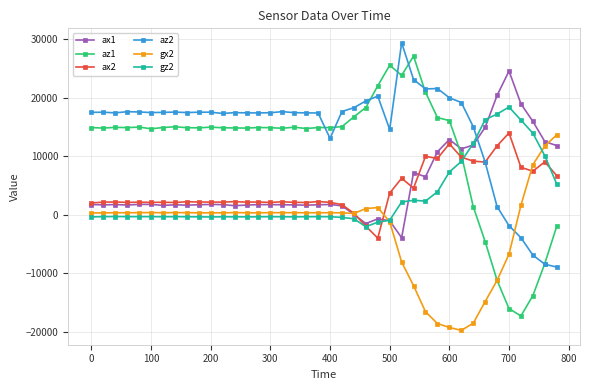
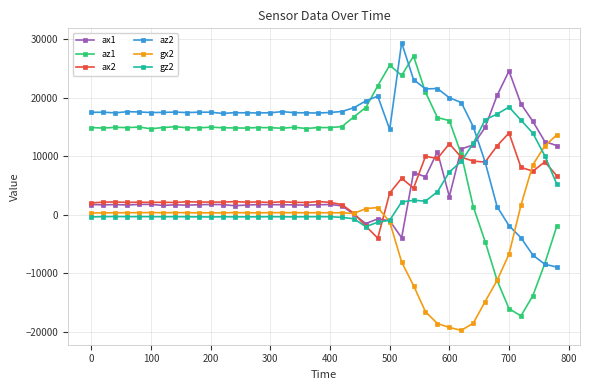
az2, 400: 13000 -> 17000
ax1, 600: 13000 -> 3000
